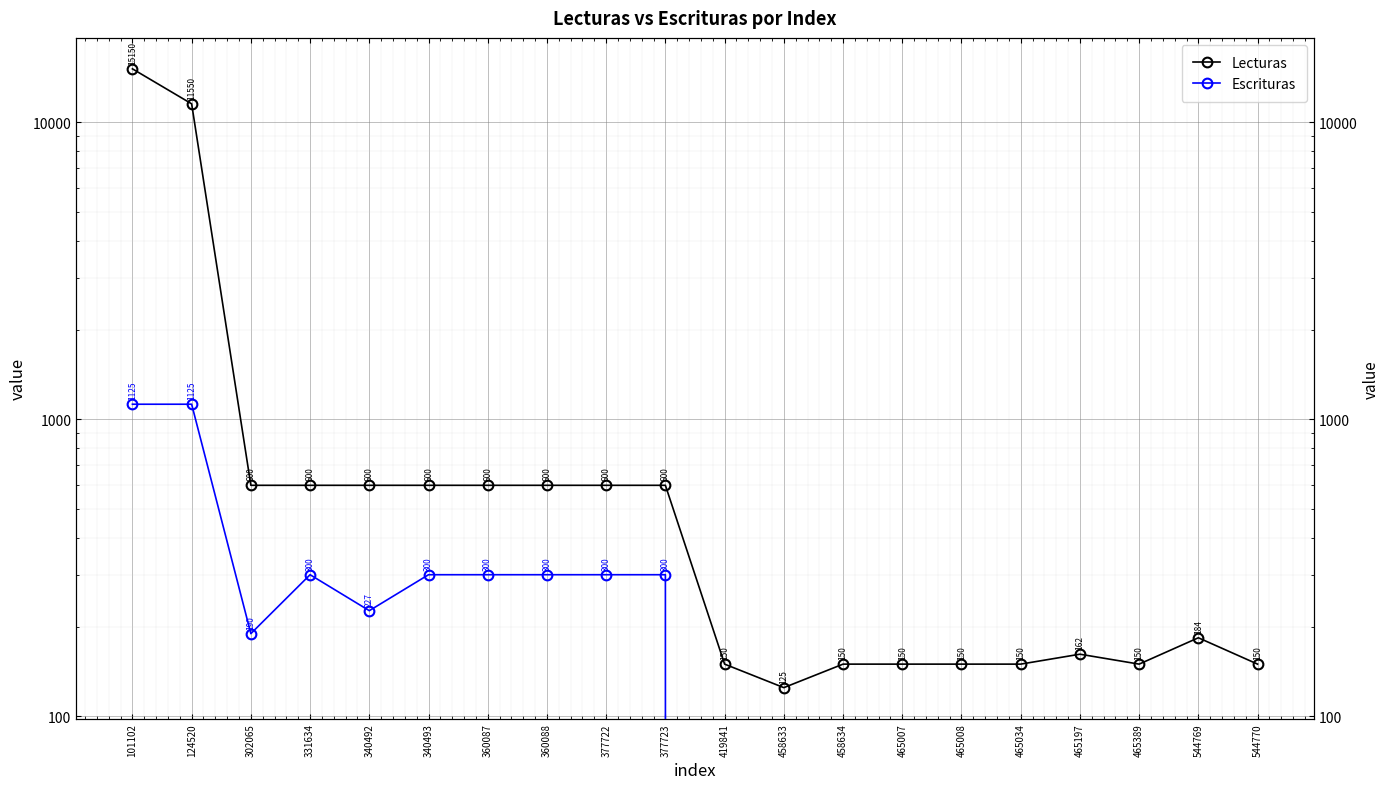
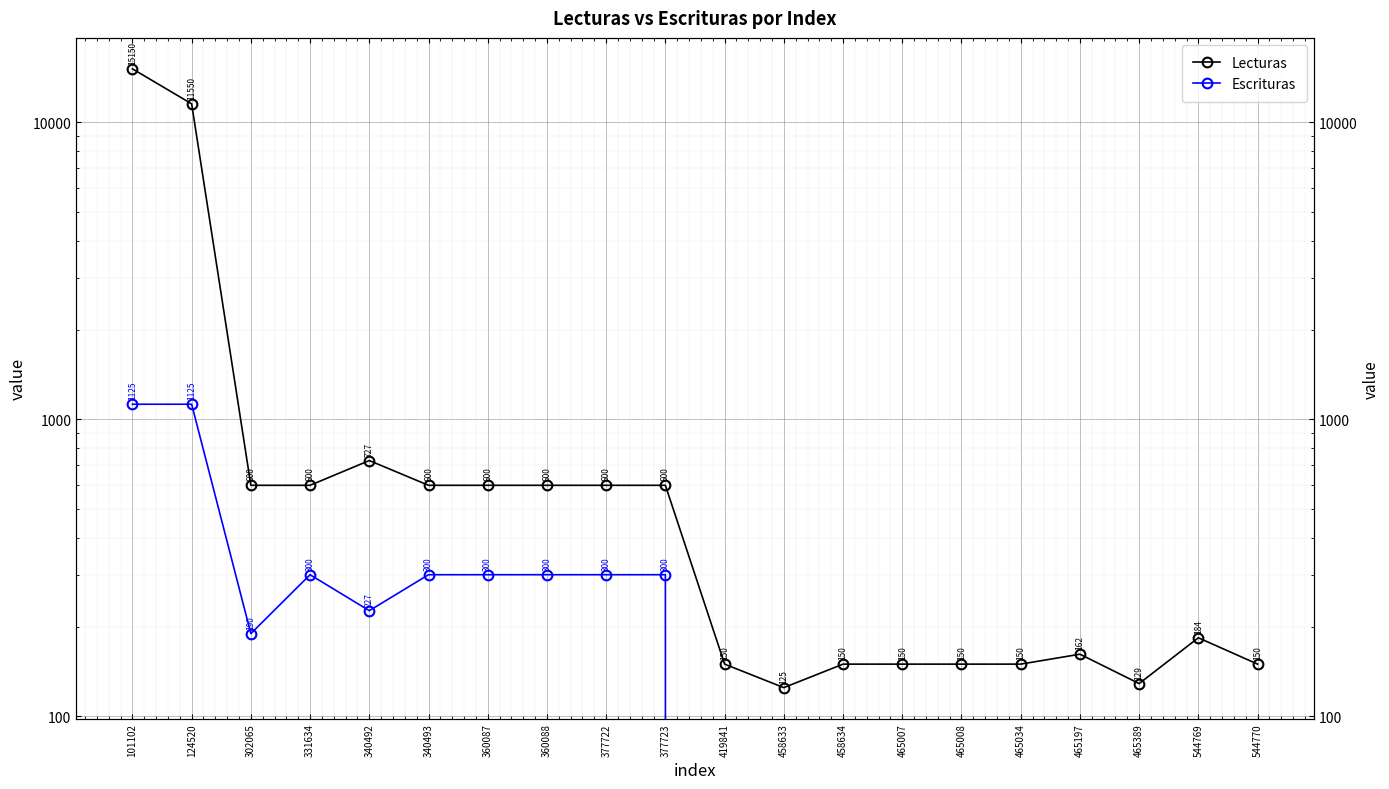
Lecturas, 340492: 600 -> 727
Lecturas, 465389: 150 -> 129
